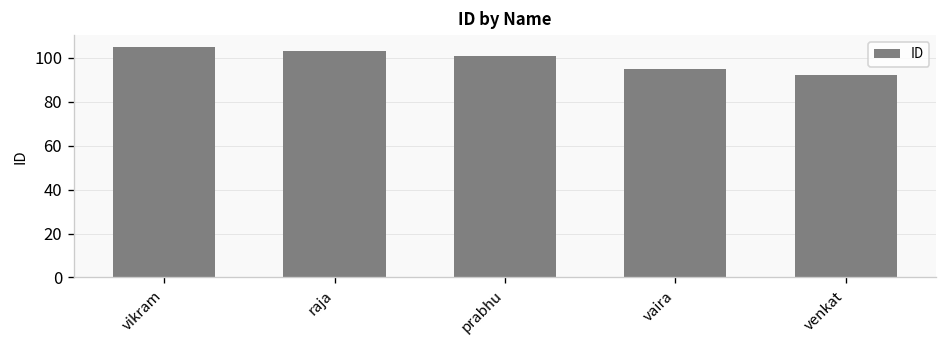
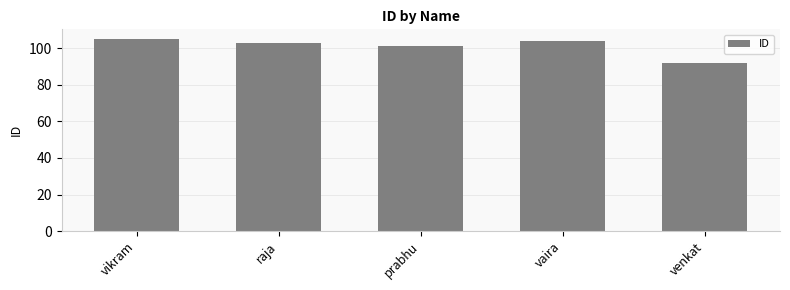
vaira: 95 -> 104
